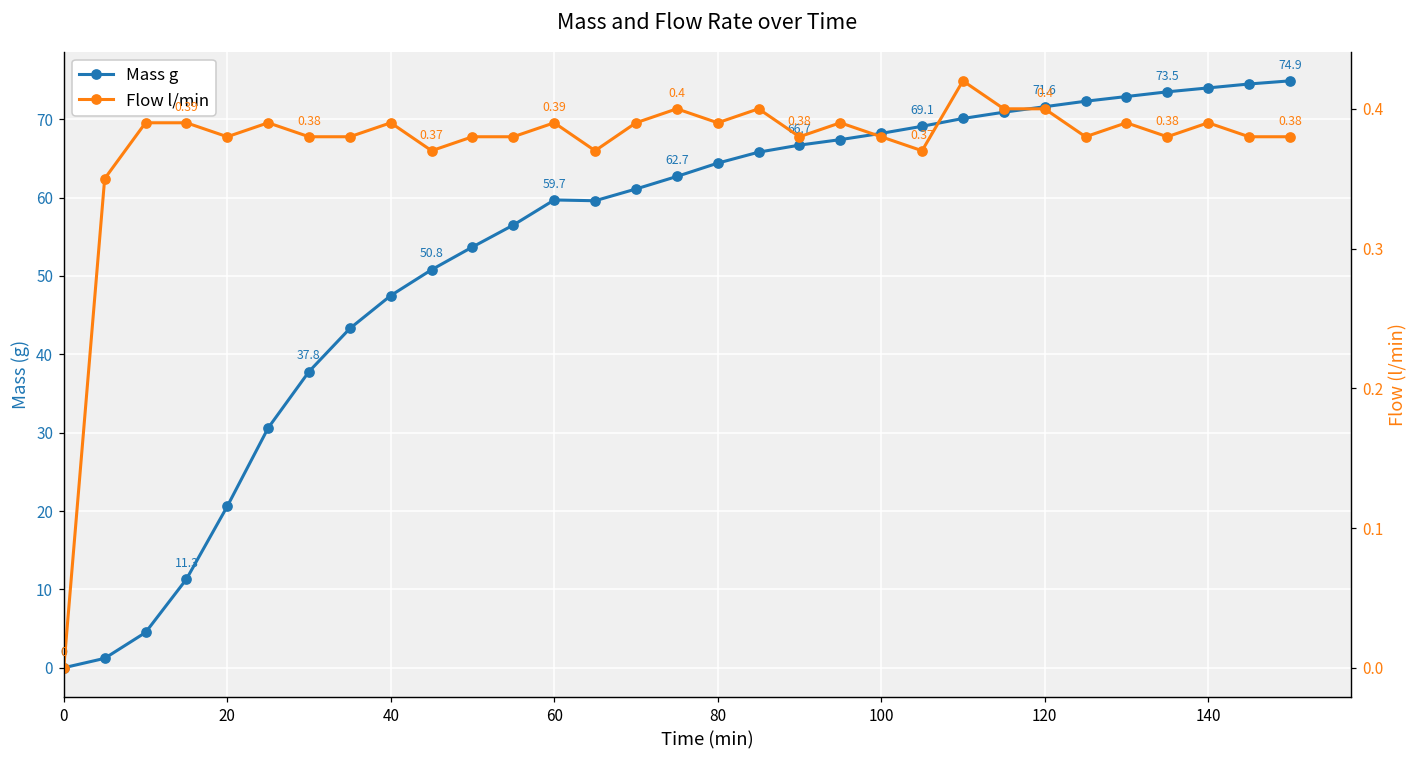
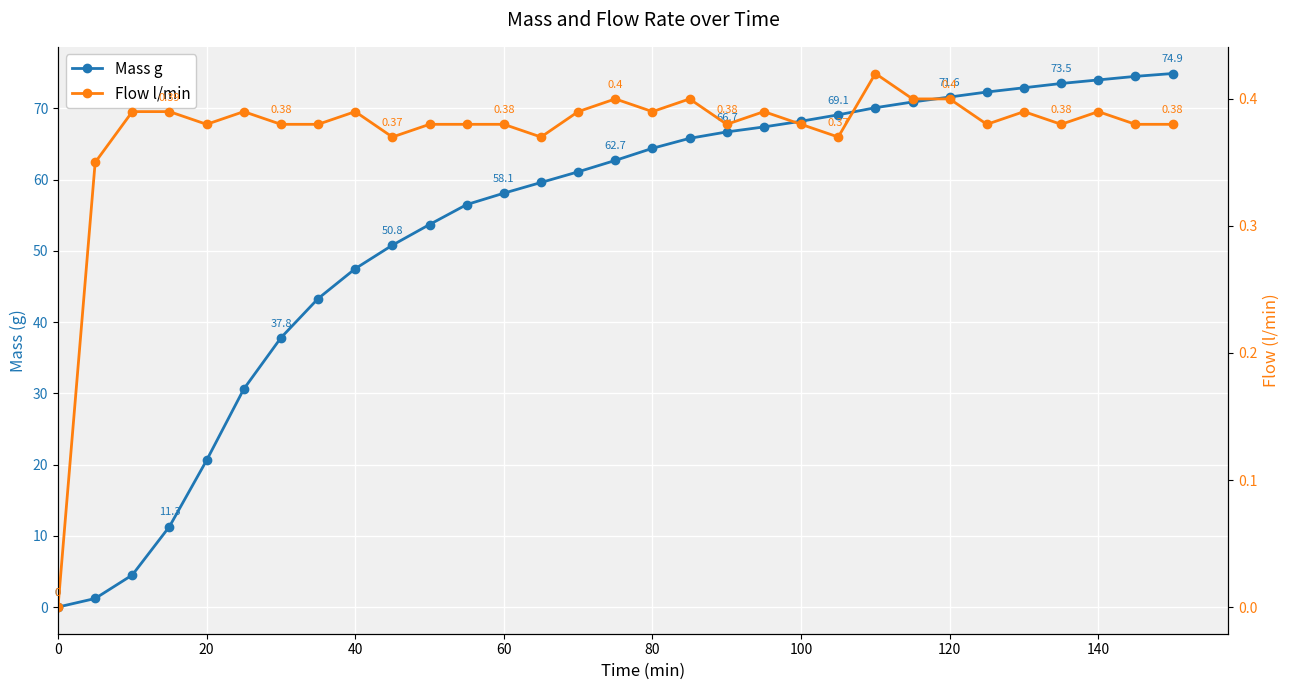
Mass g, 60: 59.7 -> 58.1
Flow l/min, 60: 0.39 -> 0.38
